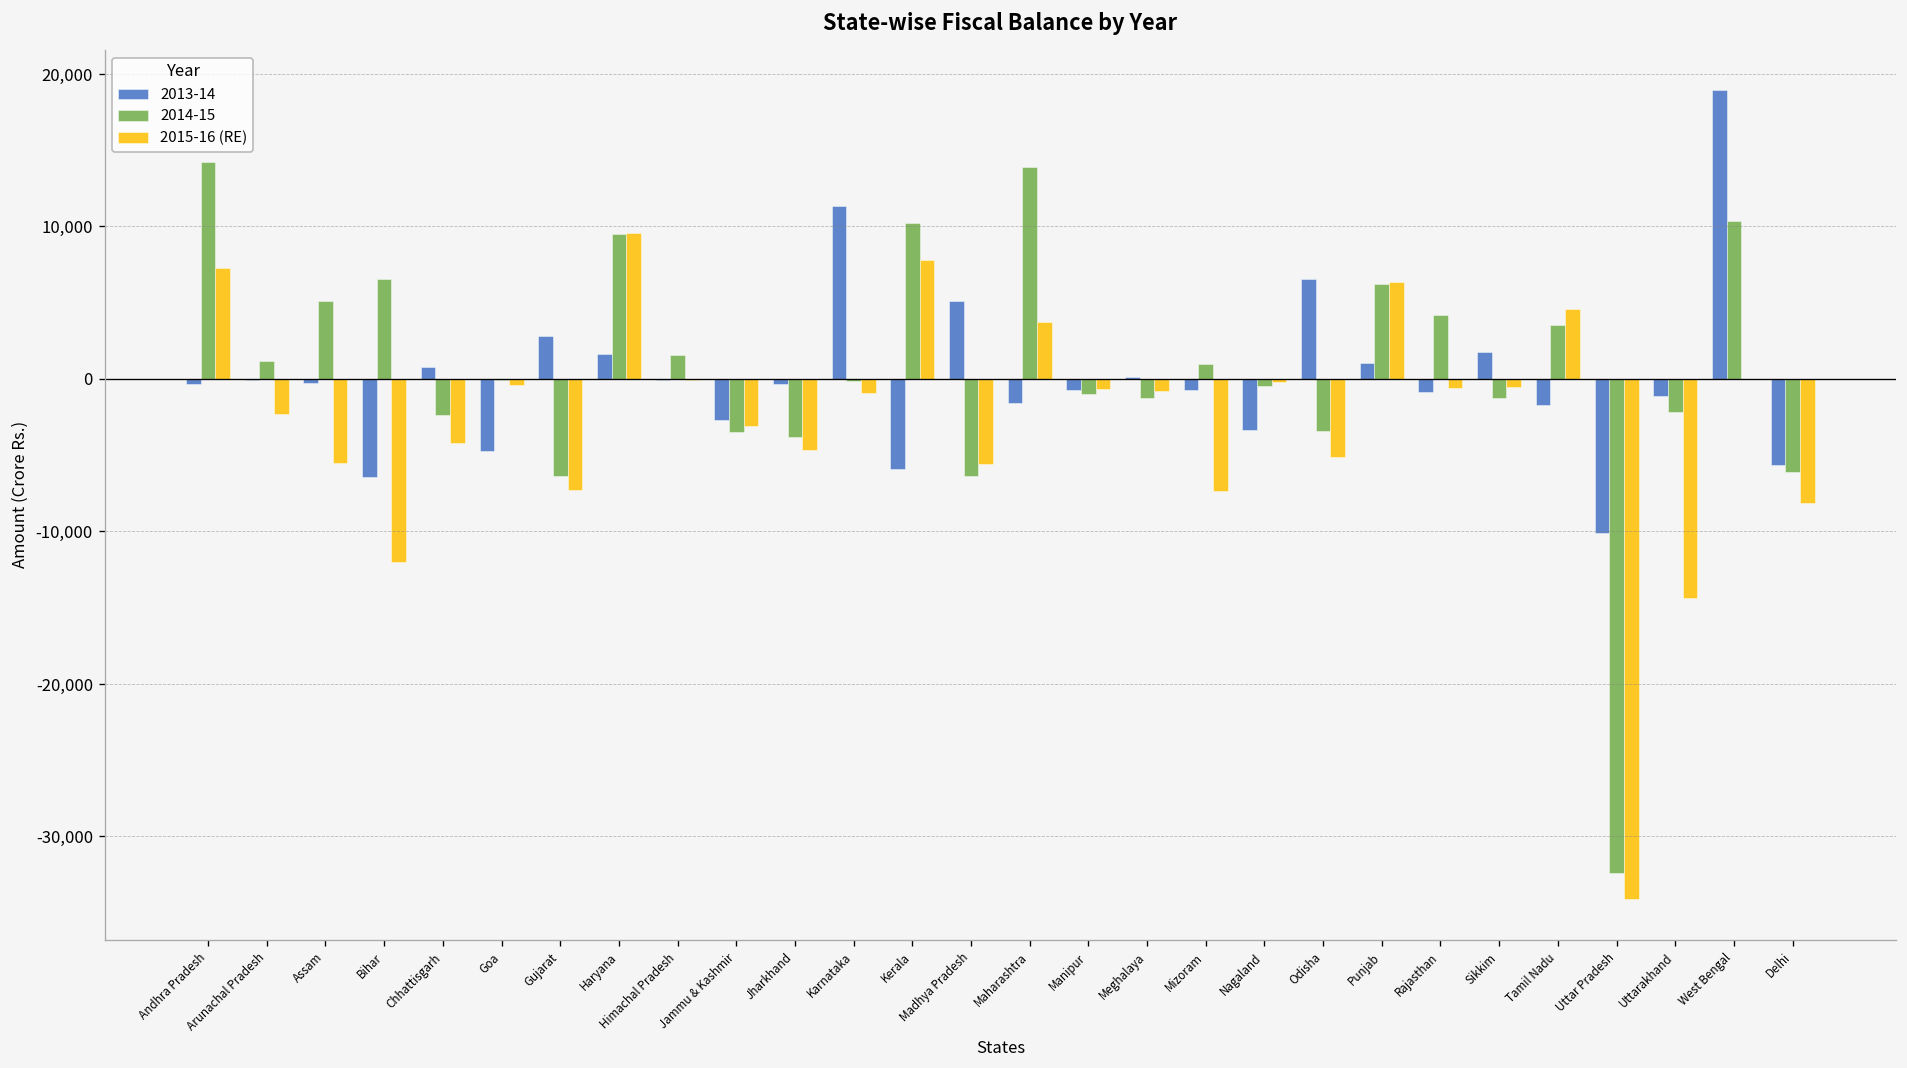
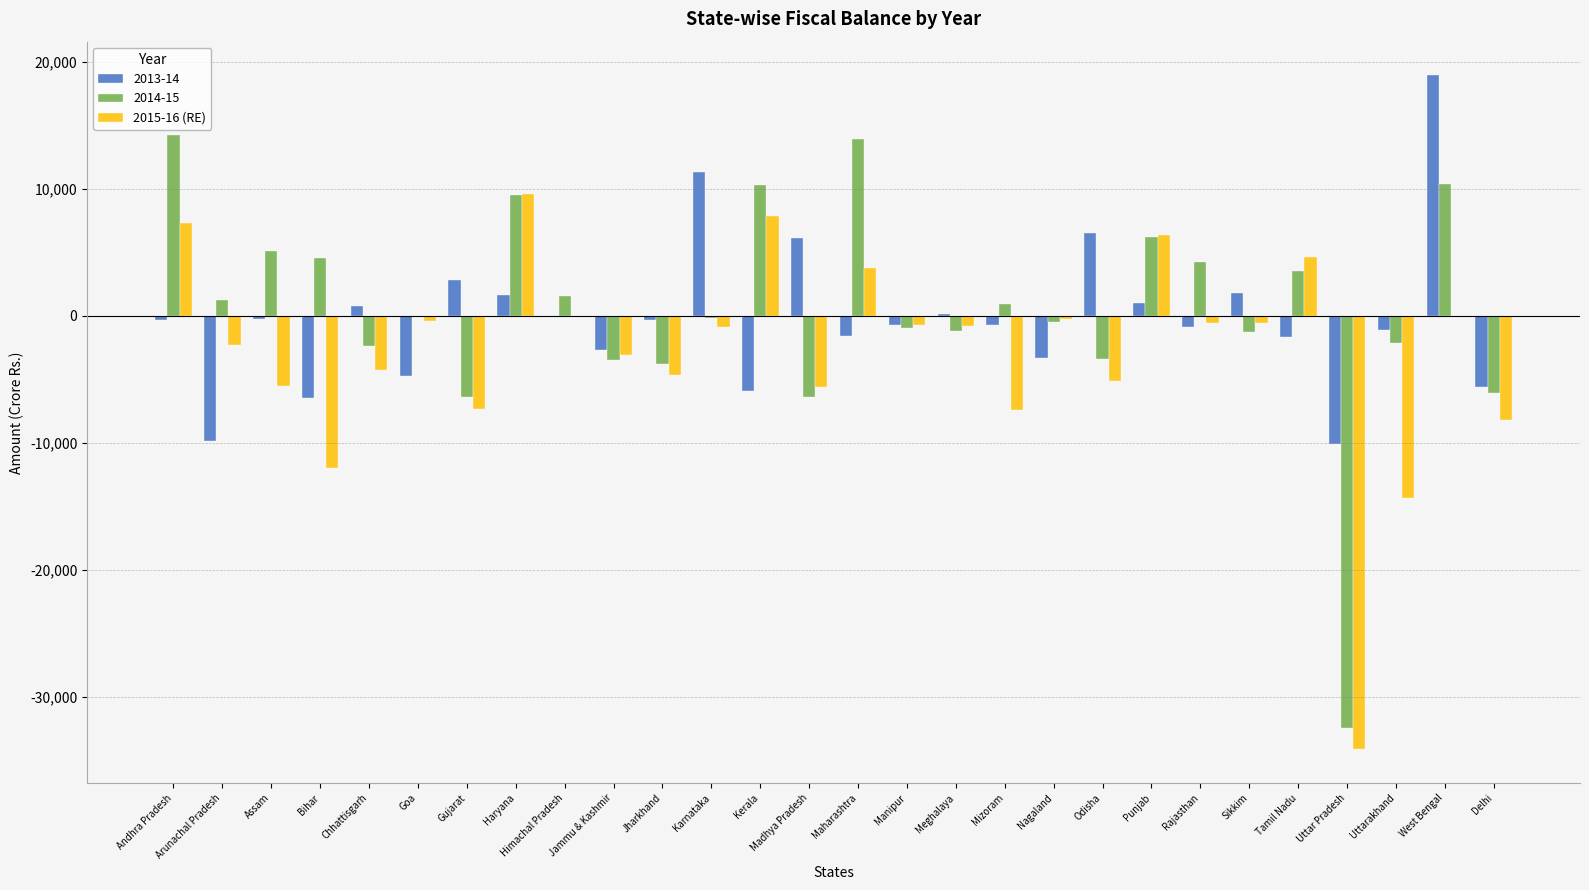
2013-14, Arunachal Pradesh: -100 -> -9,800
2014-15, Bihar: 6,500 -> 4,500
2013-14, Madhya Pradesh: 5,100 -> 6,100
